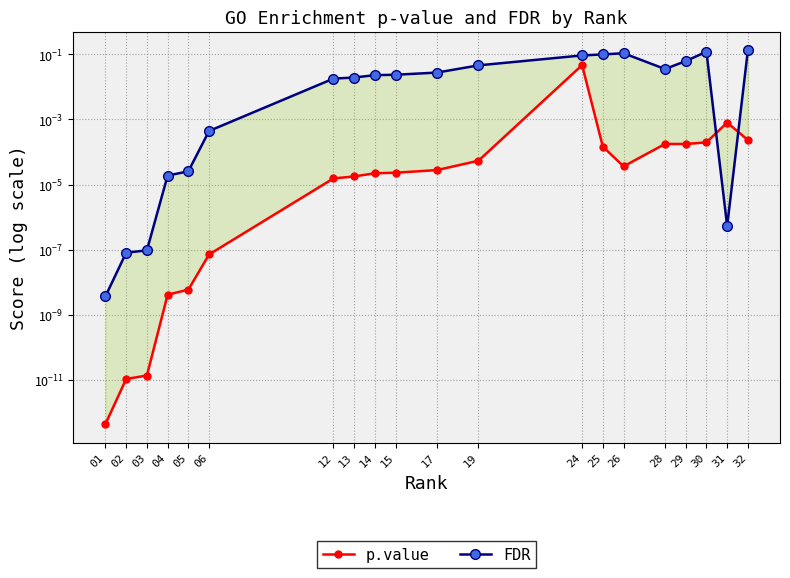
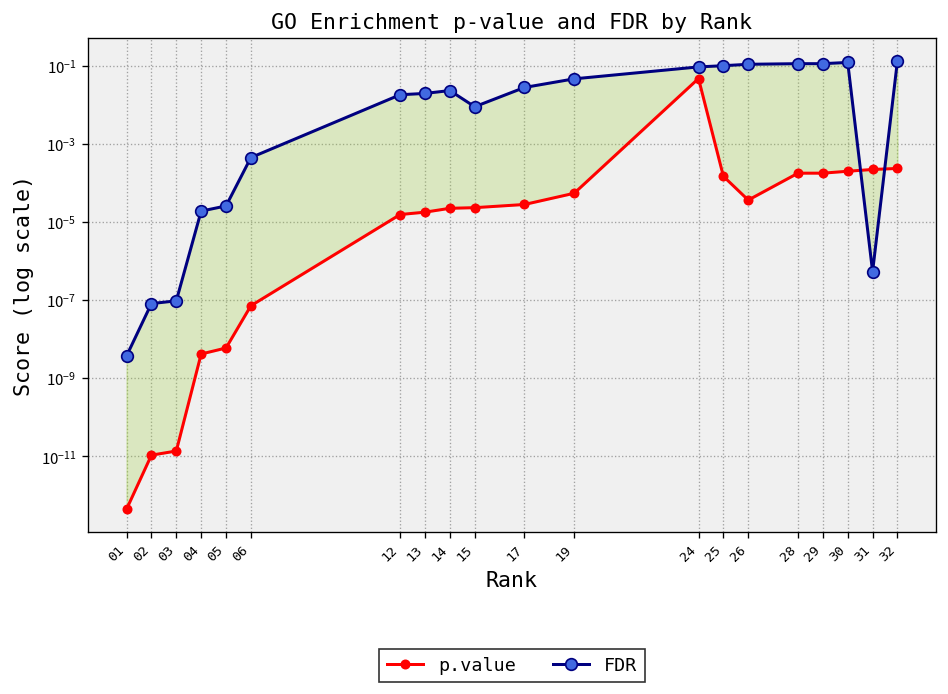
FDR, 15: 0.02 -> 0.009
FDR, 28: 0.04 -> 0.11
FDR, 29: 0.06 -> 0.11
p.value, 31: 0.0008 -> 0.0002
